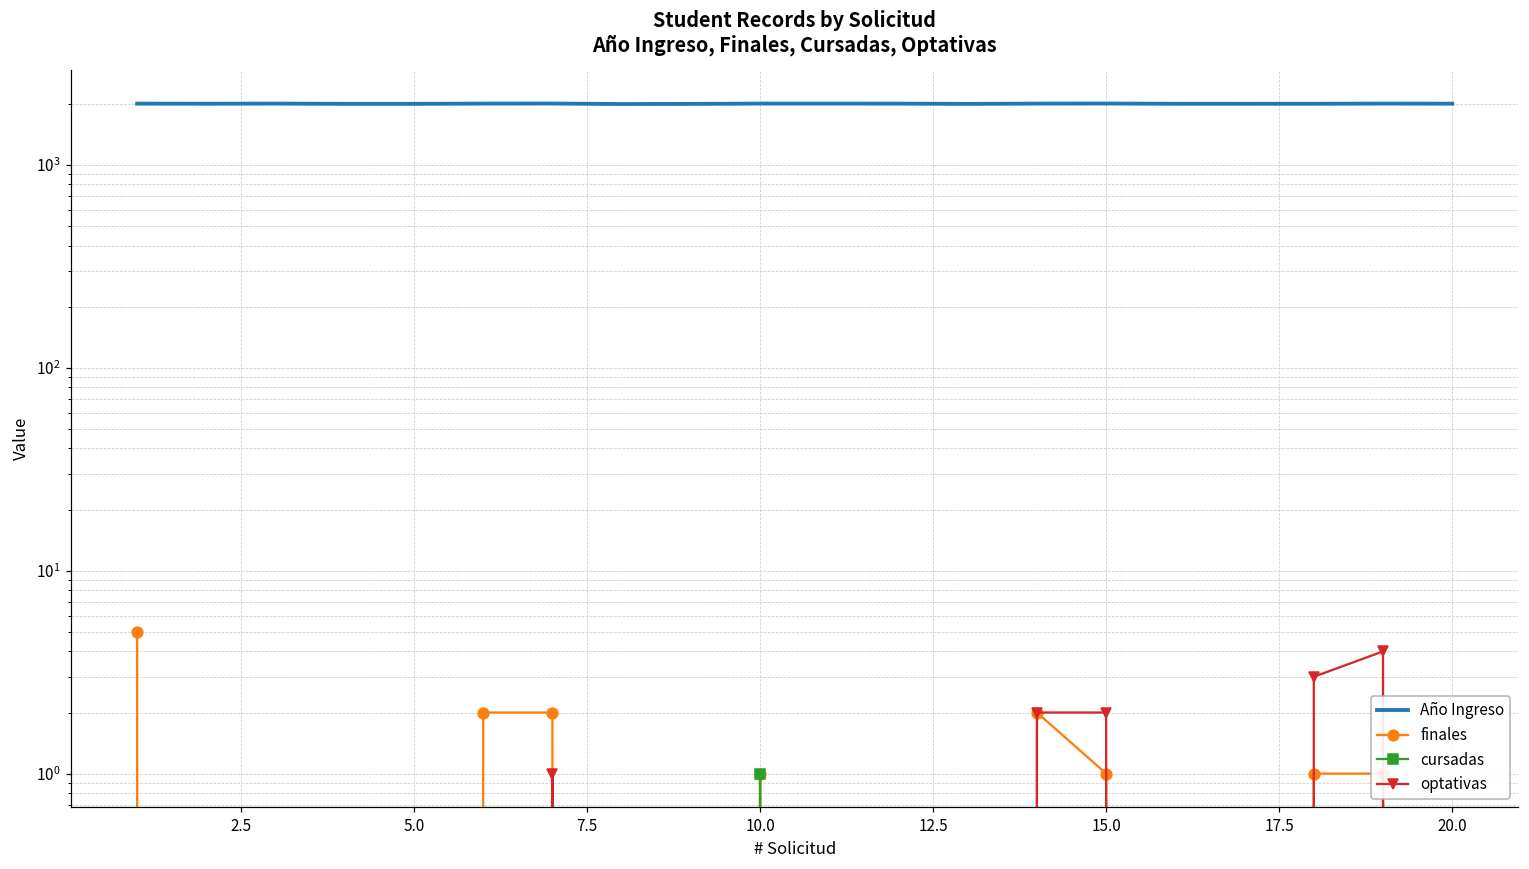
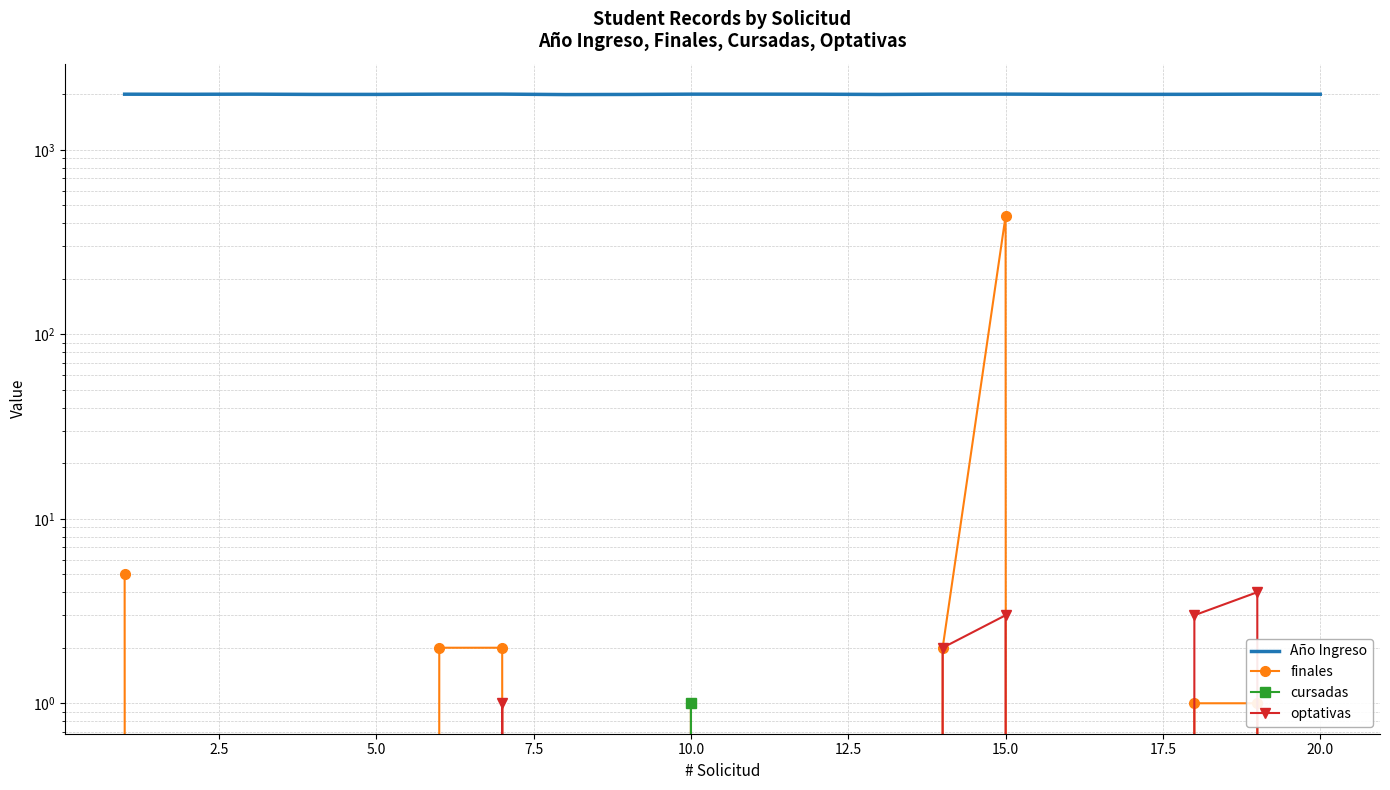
finales, 15.0: 1 -> 440
optativas, 15.0: 2 -> 3
